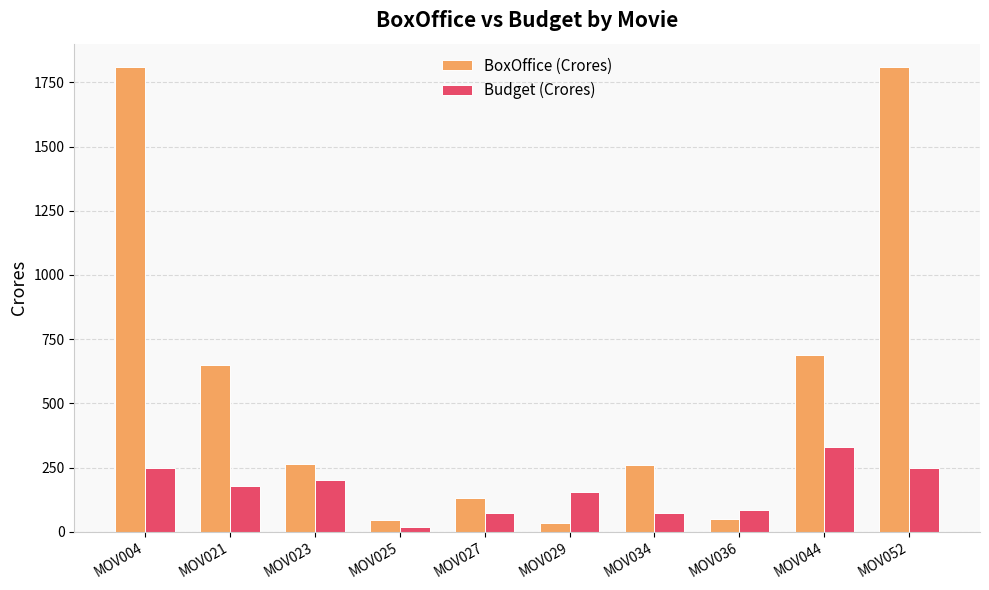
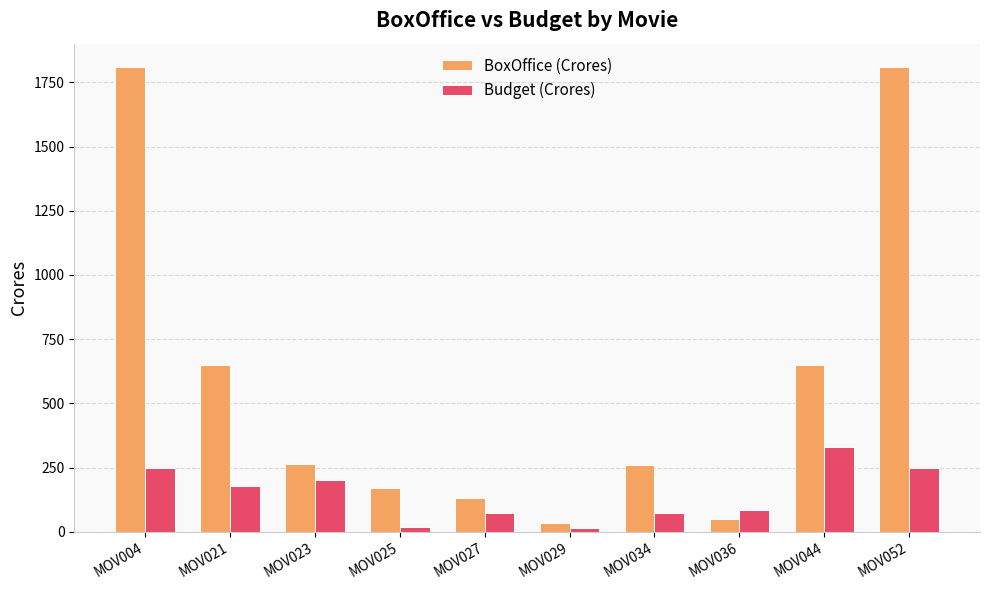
BoxOffice (Crores), MOV025: 50 -> 170
Budget (Crores), MOV029: 150 -> 20
BoxOffice (Crores), MOV044: 690 -> 650
